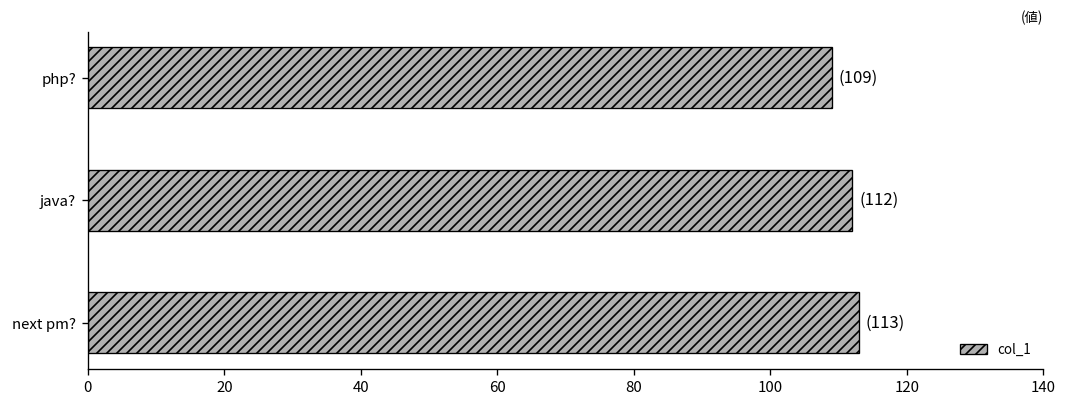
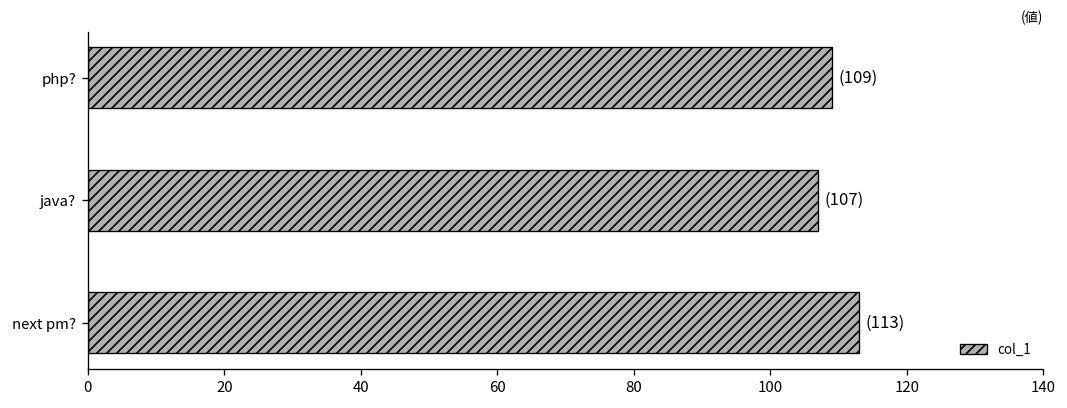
java?: (112) -> (107)
